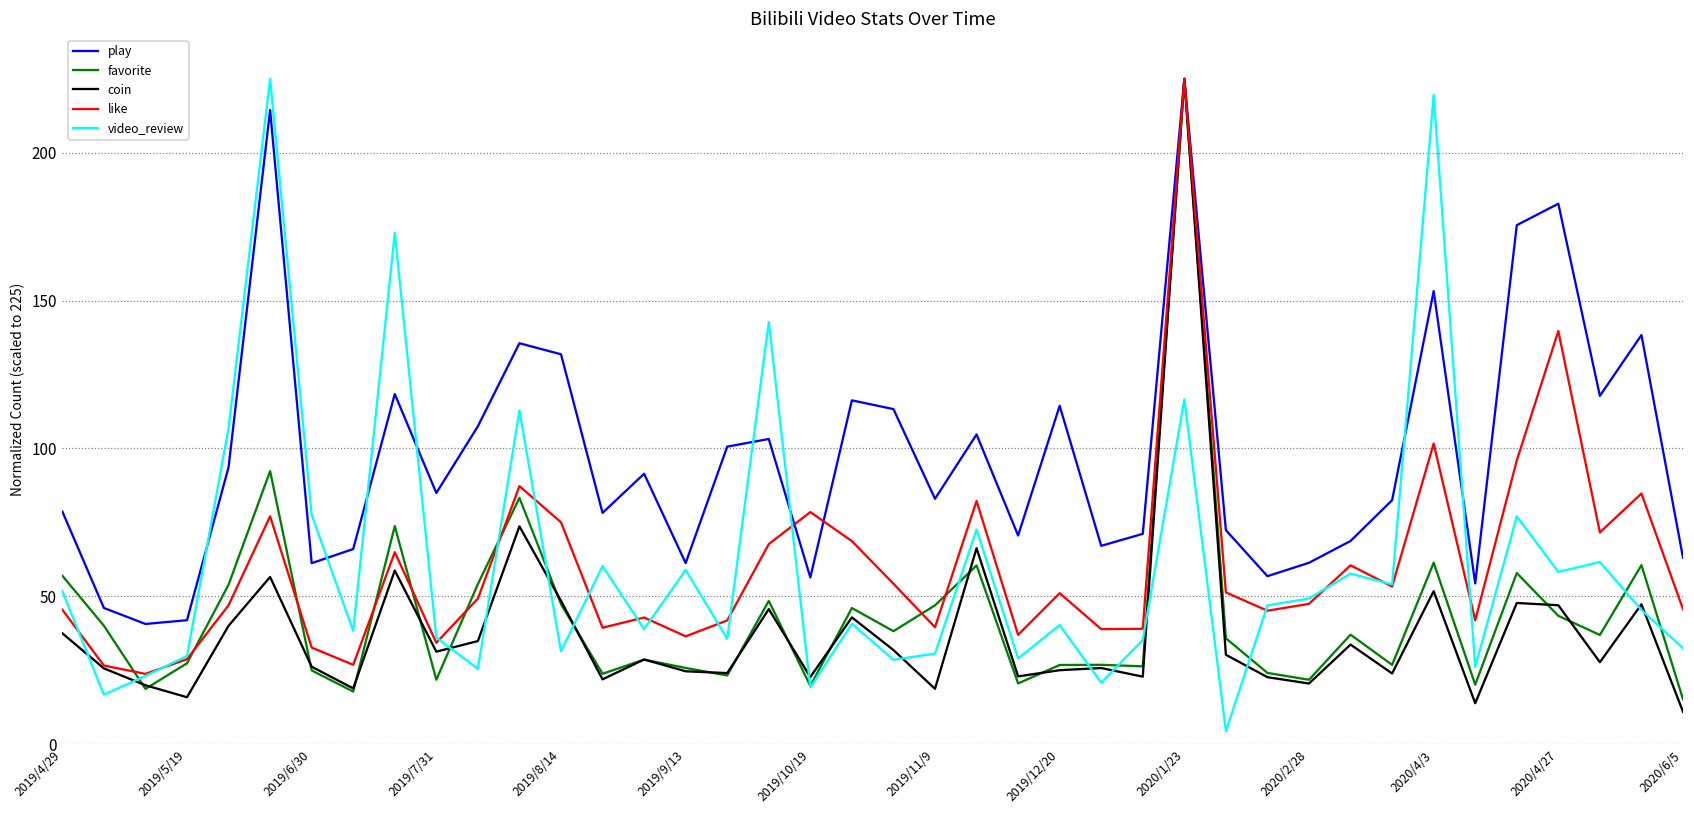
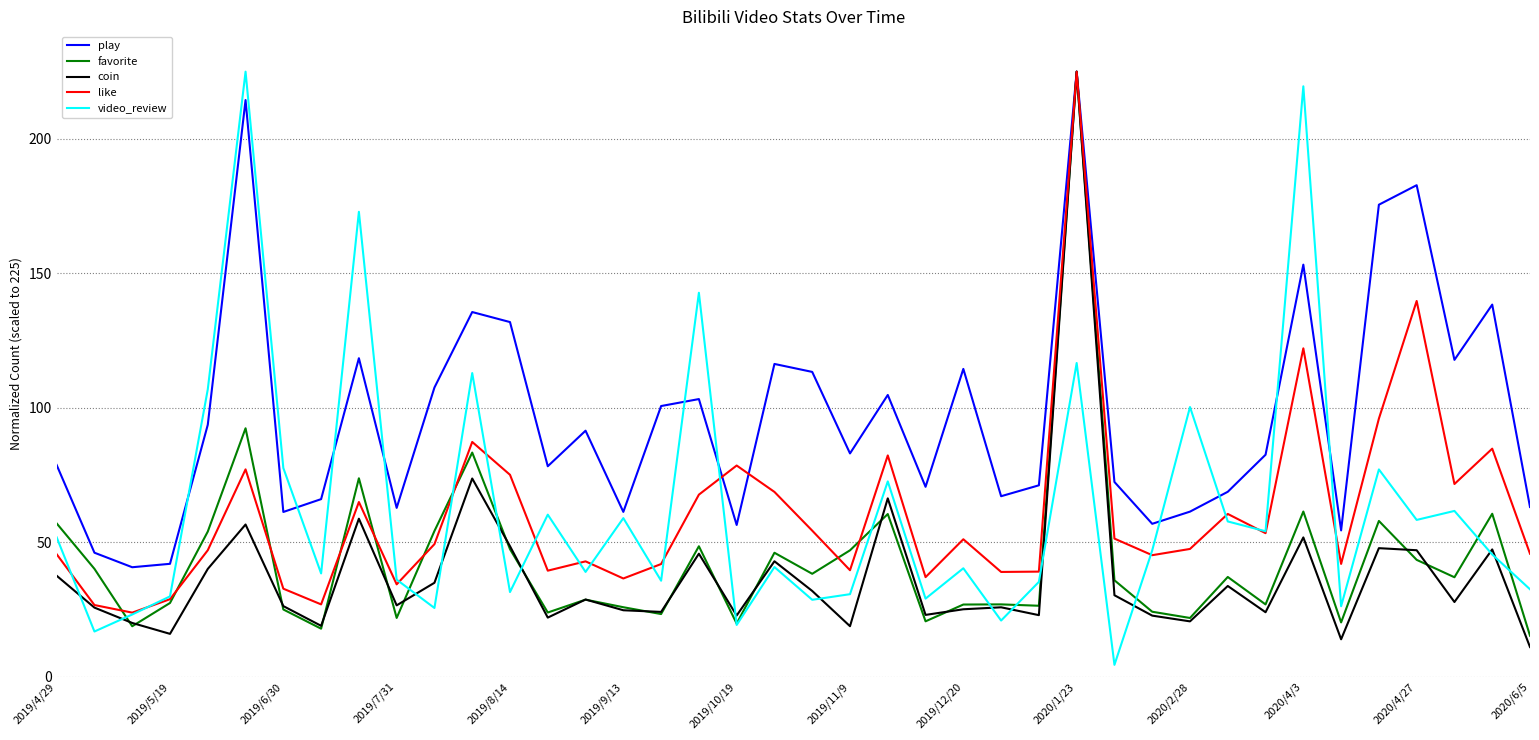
play, 2019/7/31: 85 -> 63
coin, 2019/7/31: 31 -> 26
video_review, 2020/2/28: 49 -> 100
like, 2020/4/3: 102 -> 122
